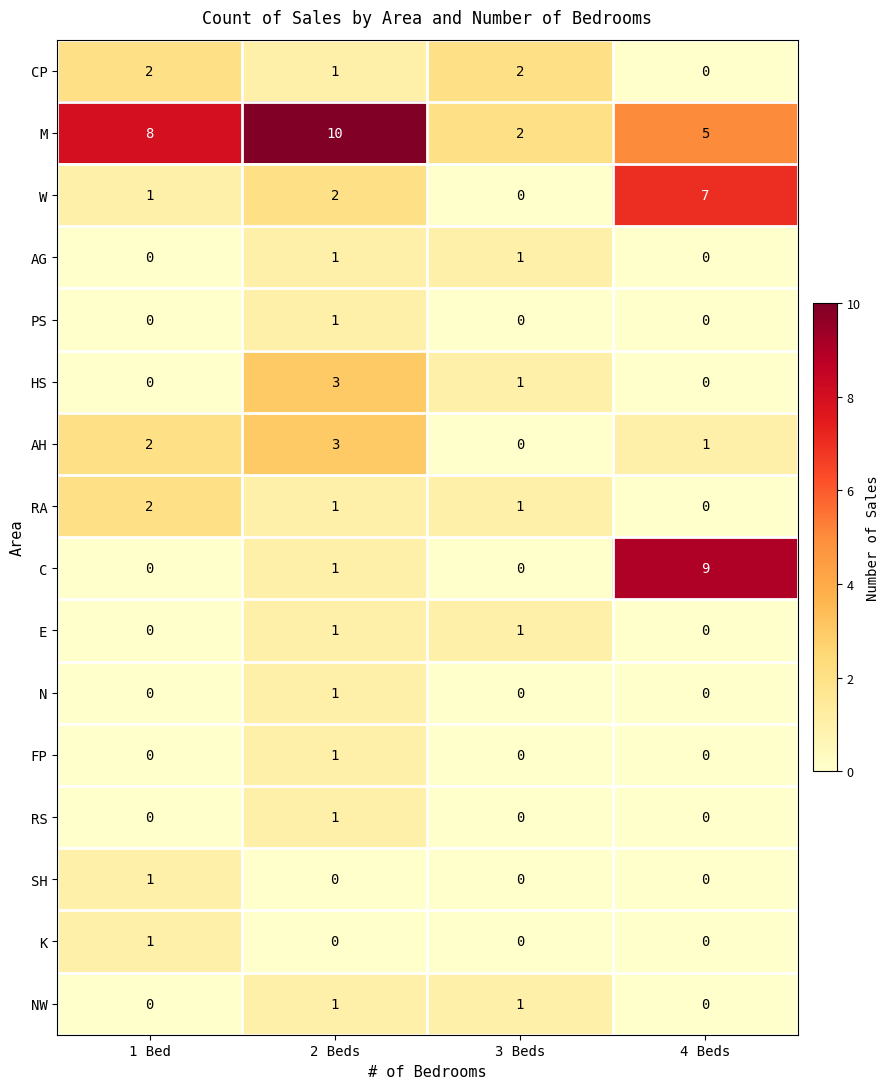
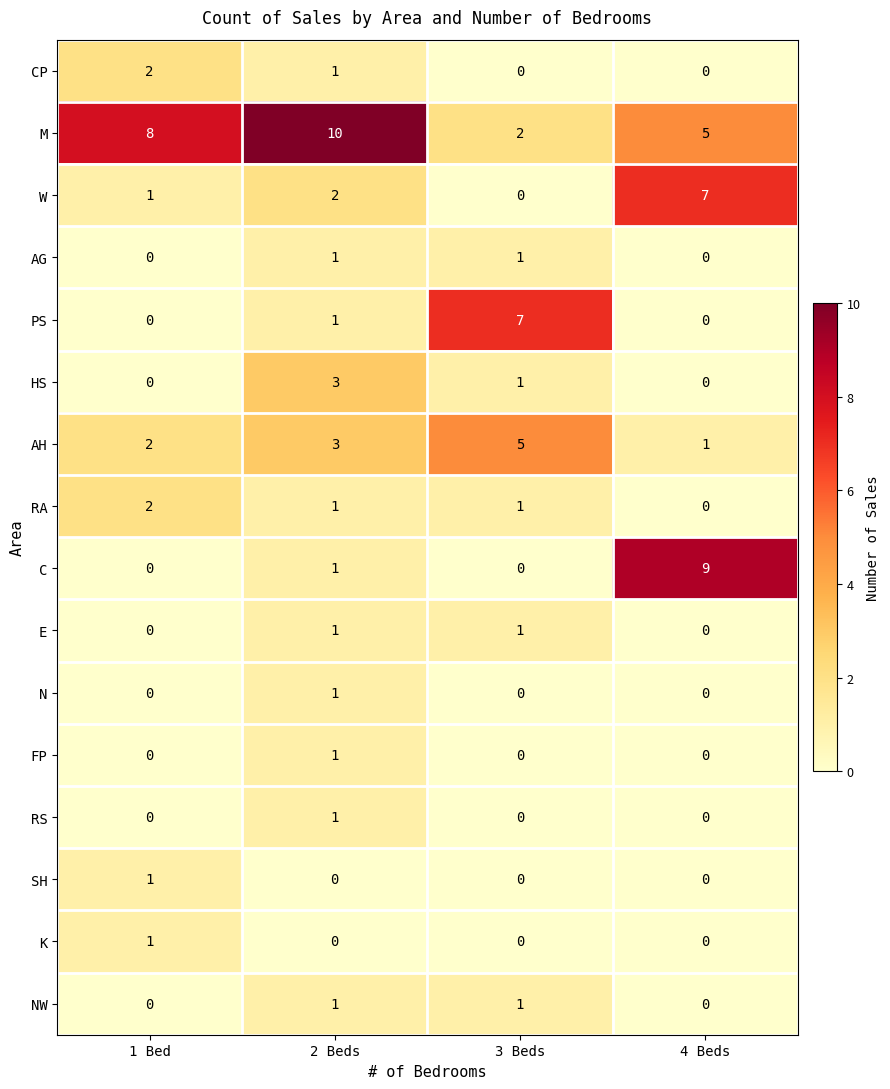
CP, 3 Beds: 2 -> 0
PS, 3 Beds: 0 -> 7
AH, 3 Beds: 0 -> 5
